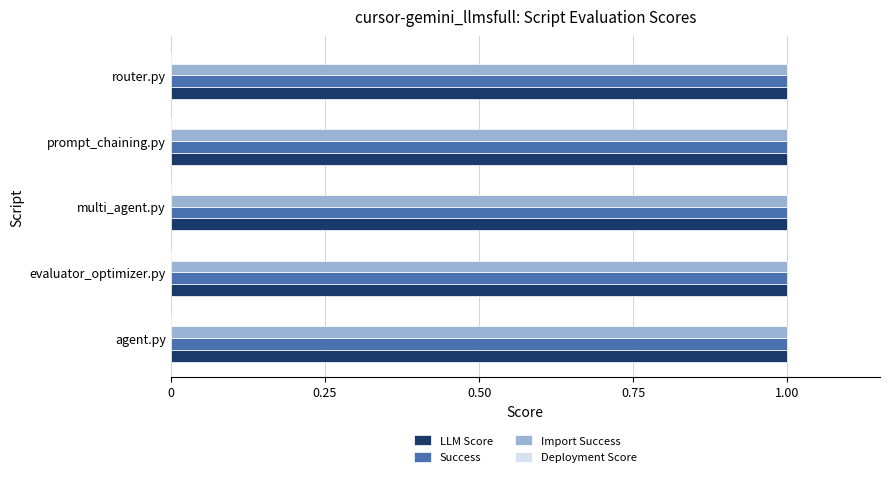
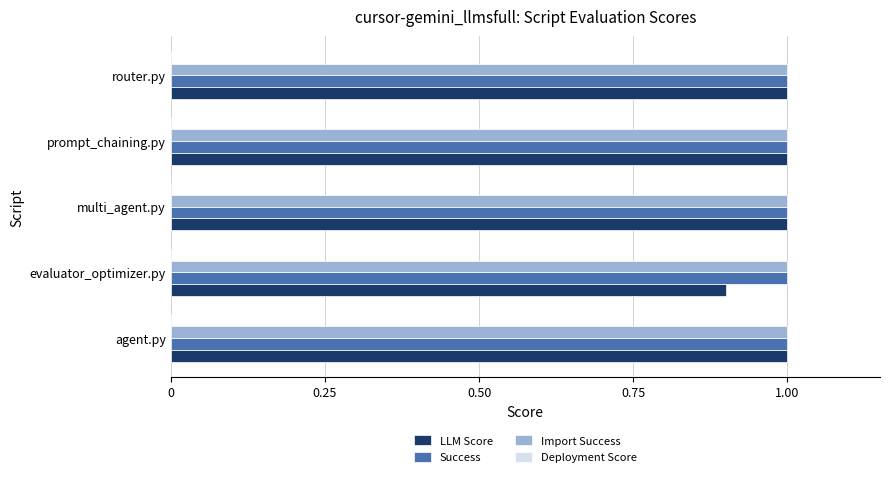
LLM Score, evaluator_optimizer.py: 1.0 -> 0.9
